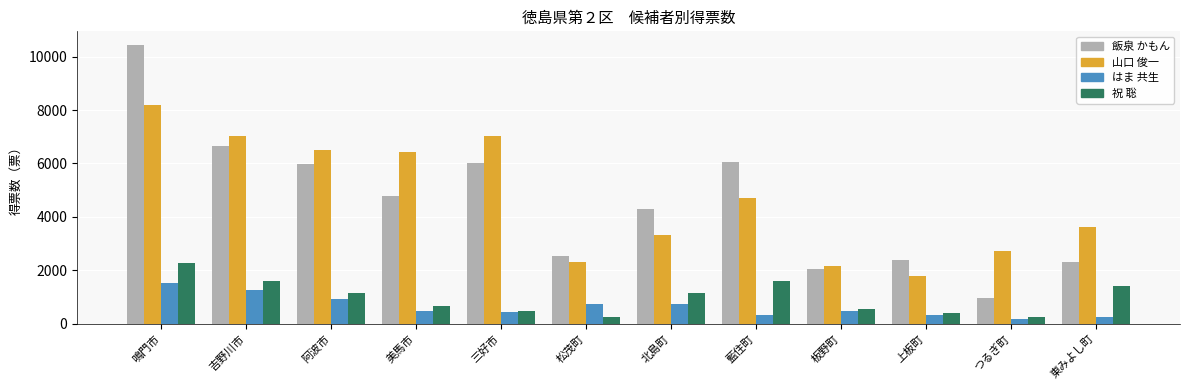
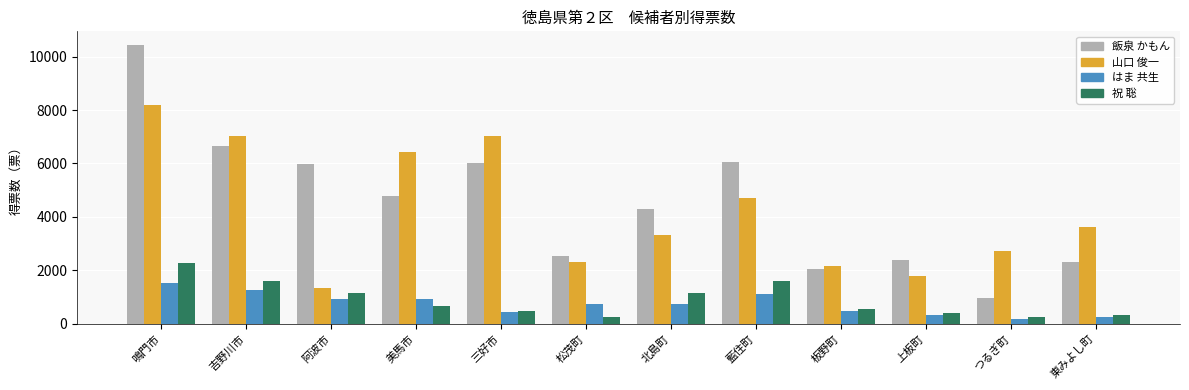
山口 俊一, 阿波市: 6500 -> 1300
はま 共生, 美馬市: 500 -> 900
はま 共生, 藍住町: 300 -> 1100
祝 聡, 東みよし町: 1400 -> 300
